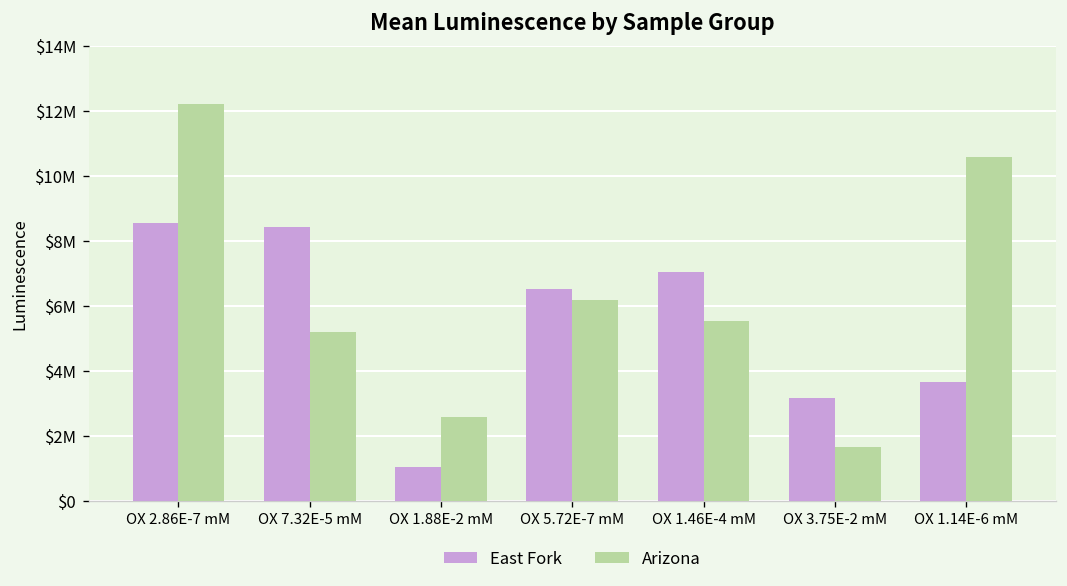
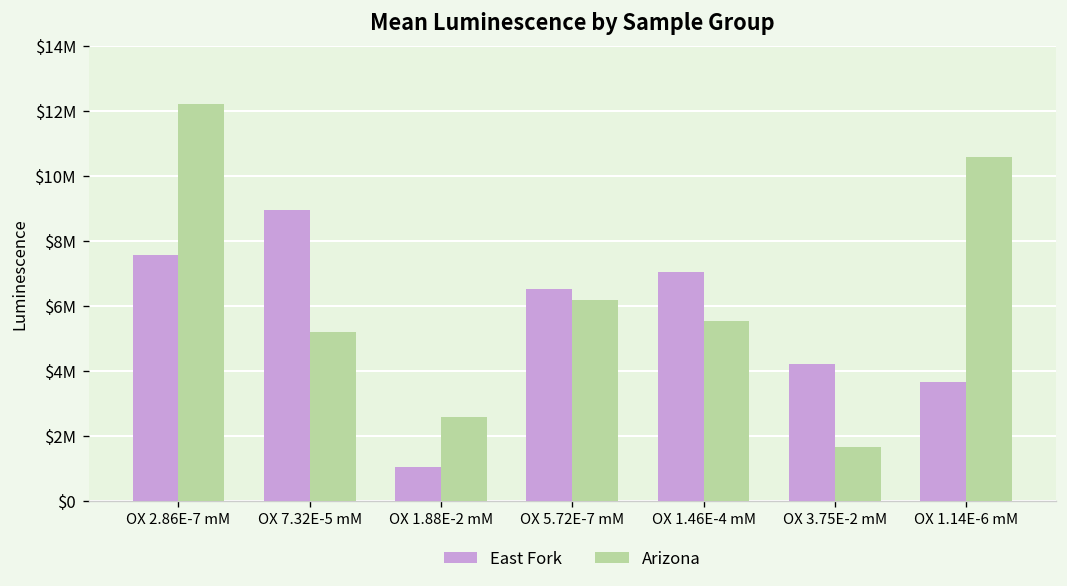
East Fork, OX 2.86E-7 mM: $8600000 -> $7500000
East Fork, OX 7.32E-5 mM: $8400000 -> $8900000
East Fork, OX 3.75E-2 mM: $3200000 -> $4200000
